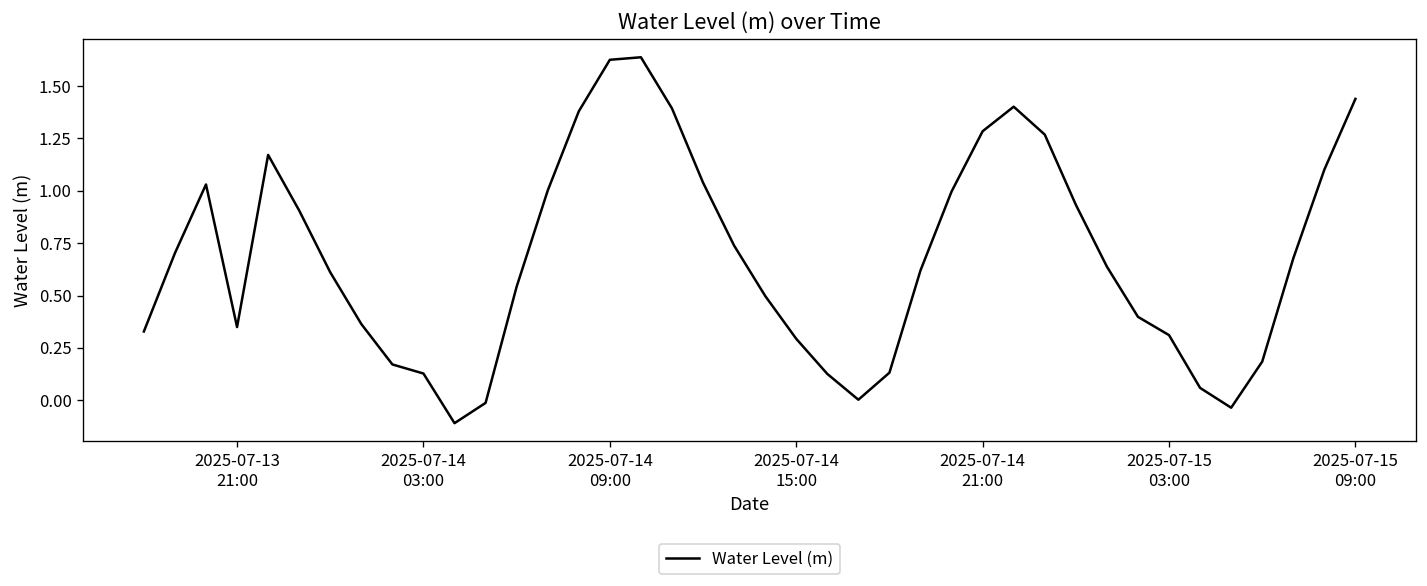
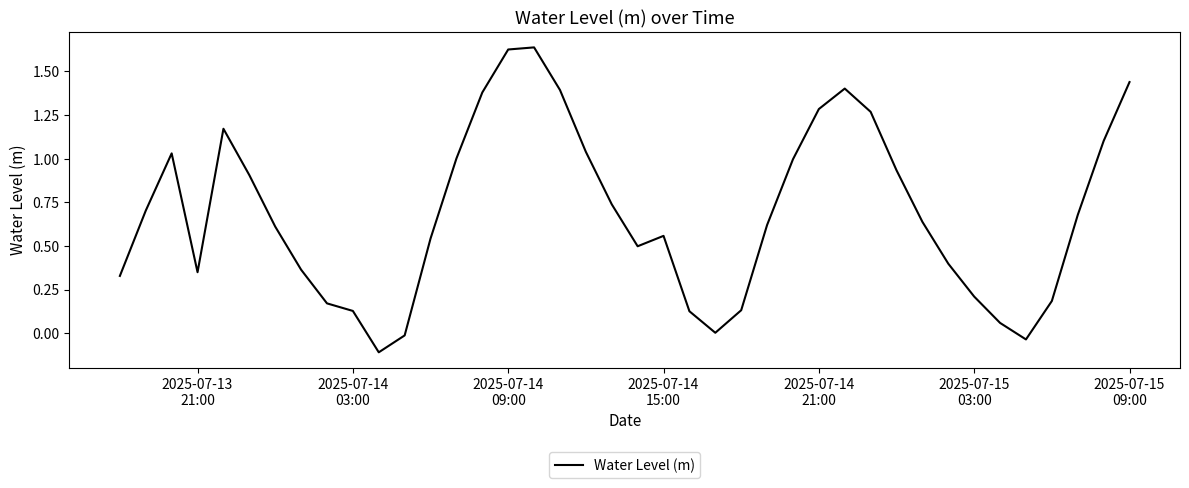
2025-07-14 15:00: 0.29 -> 0.56
2025-07-15 03:00: 0.31 -> 0.21
